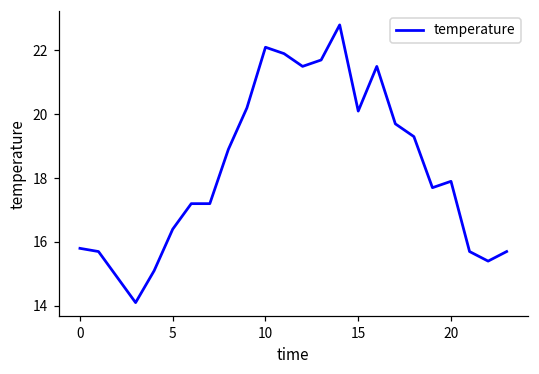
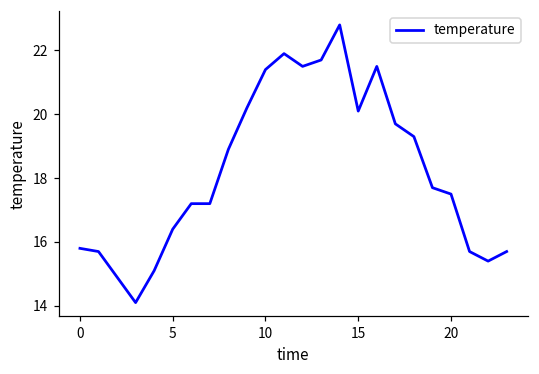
10: 22.1 -> 21.4
20: 17.9 -> 17.5
